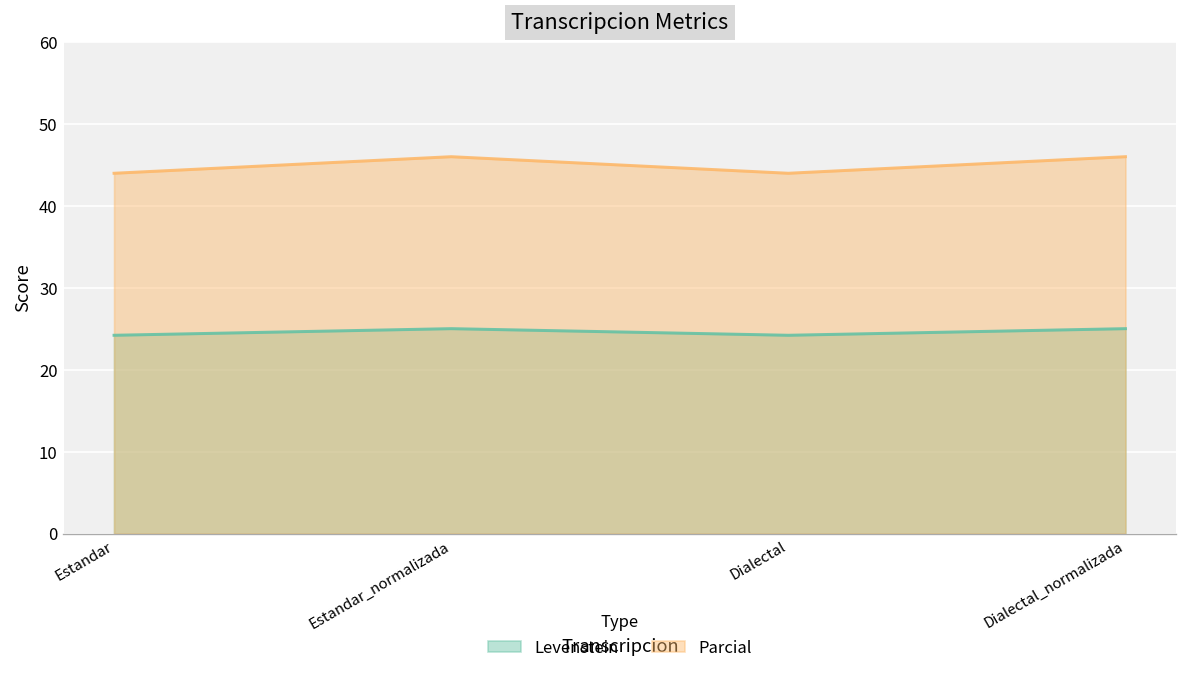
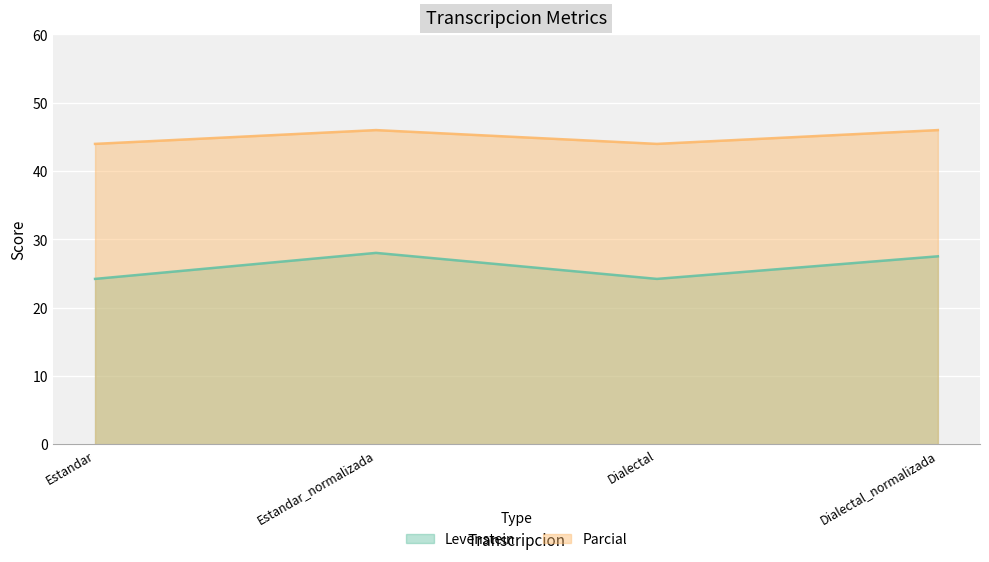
Levenstein, Estandar_normalizada: 25 -> 28
Levenstein, Dialectal_normalizada: 25 -> 28
